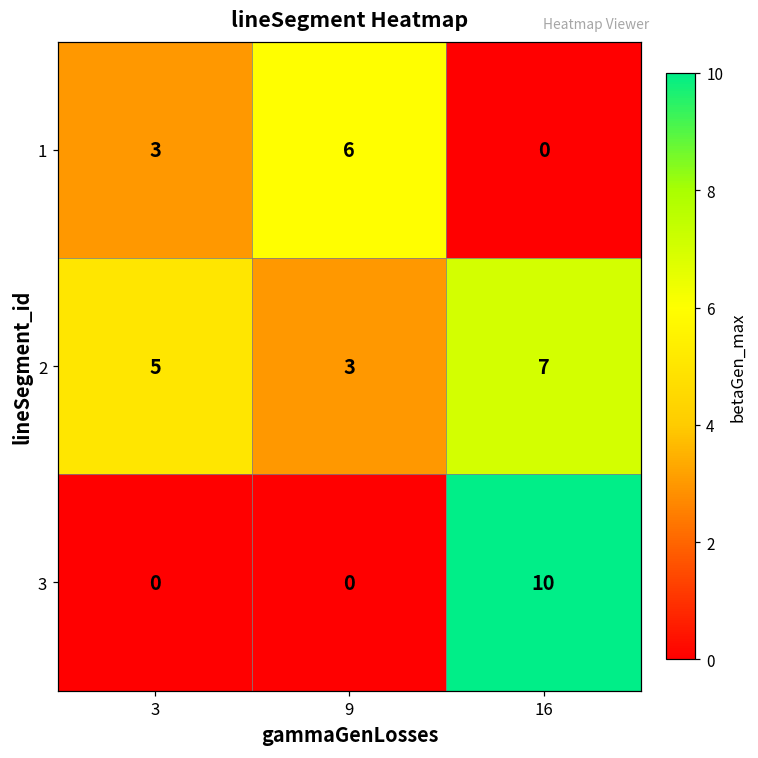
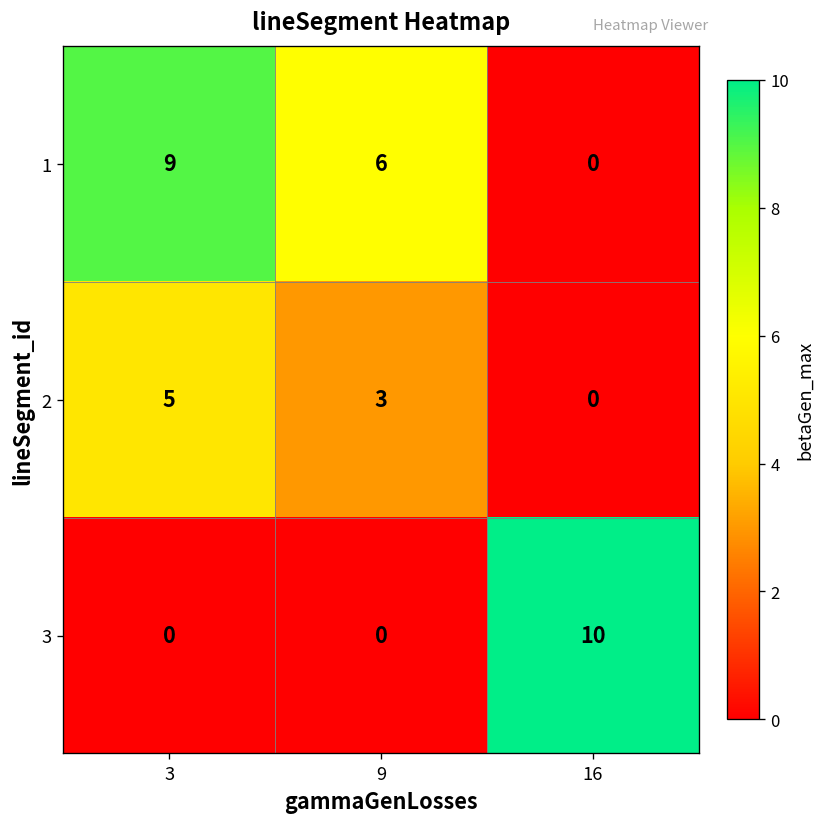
1, 3: 3 -> 9
2, 16: 7 -> 0
